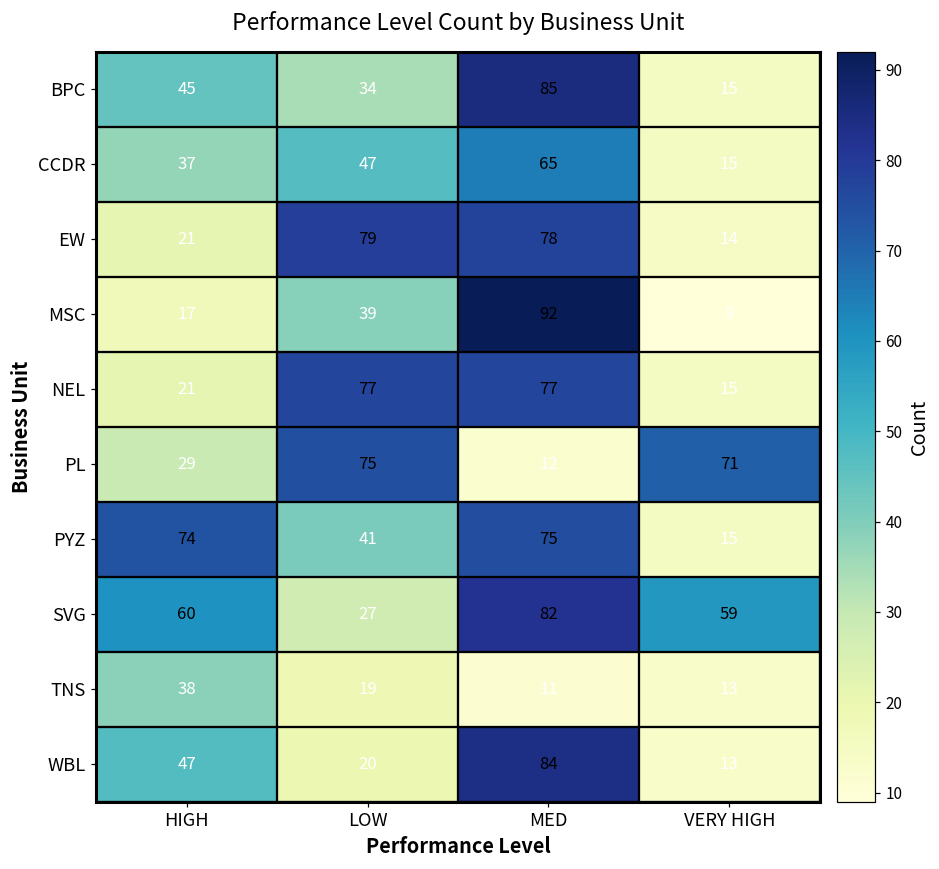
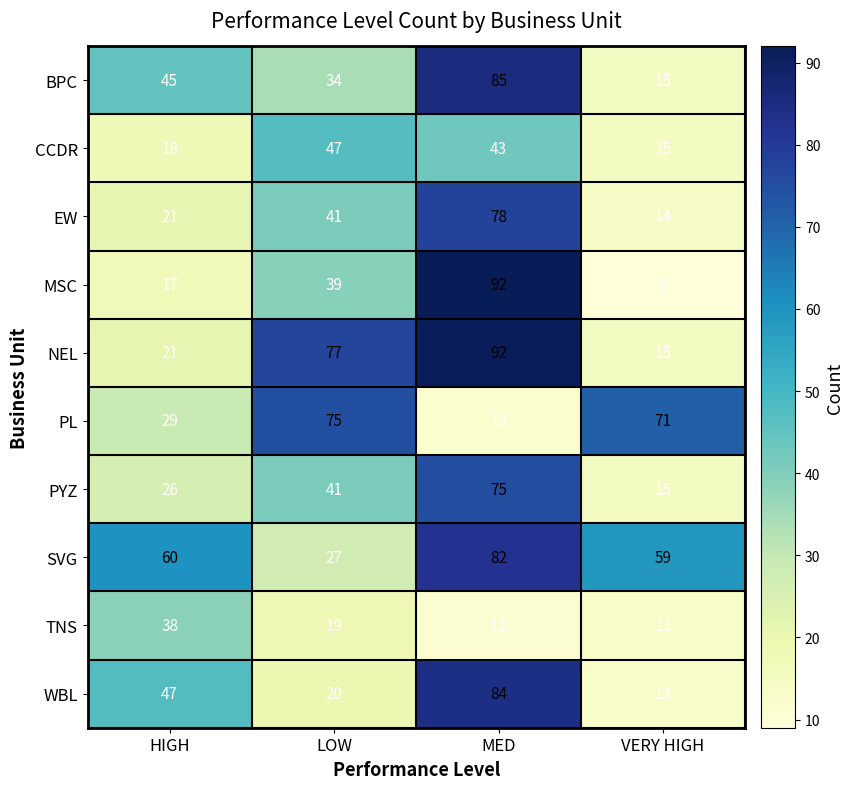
CCDR, HIGH: 37 -> 18
CCDR, MED: 65 -> 43
EW, LOW: 79 -> 41
NEL, MED: 77 -> 92
PYZ, HIGH: 74 -> 26
